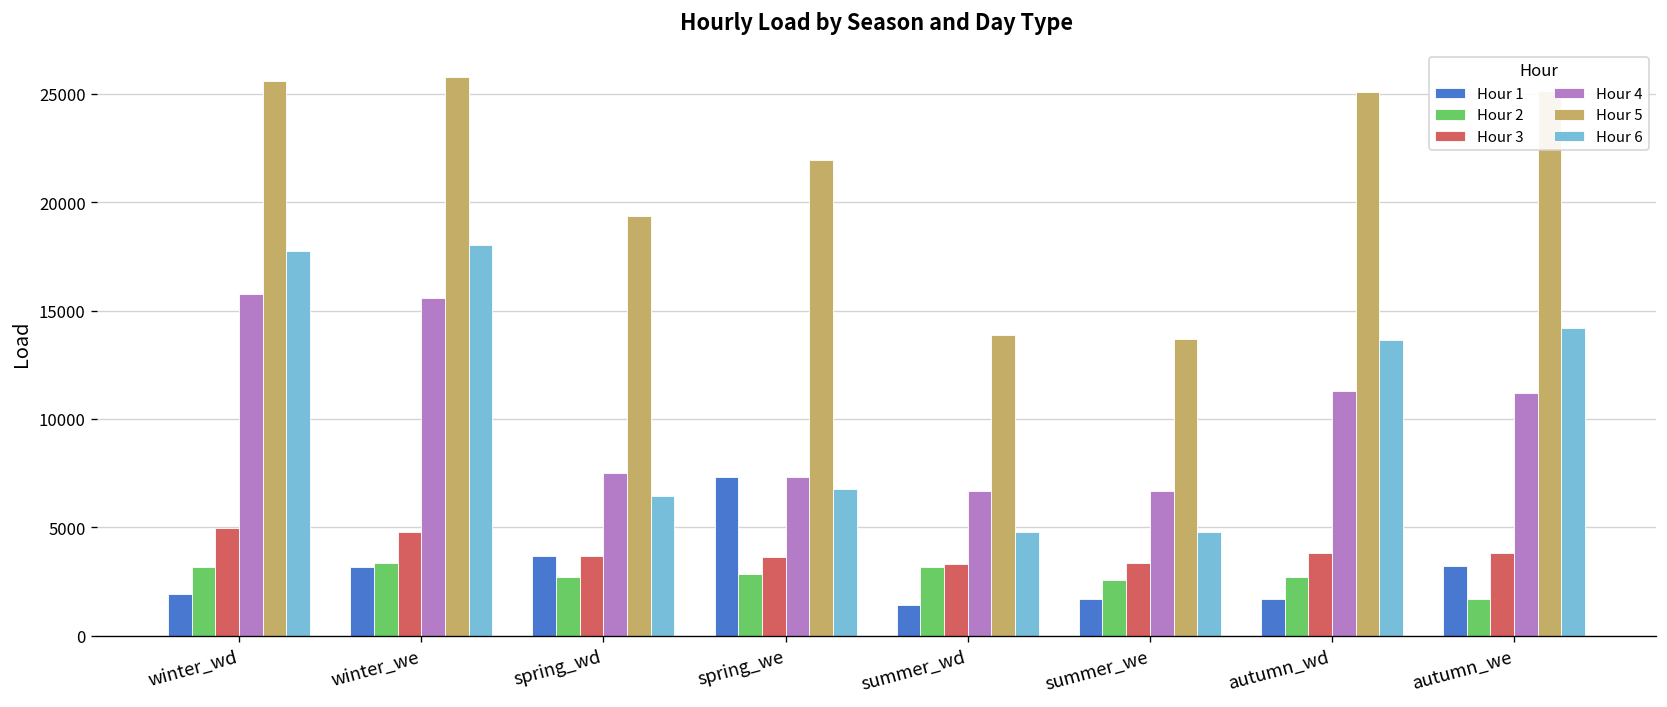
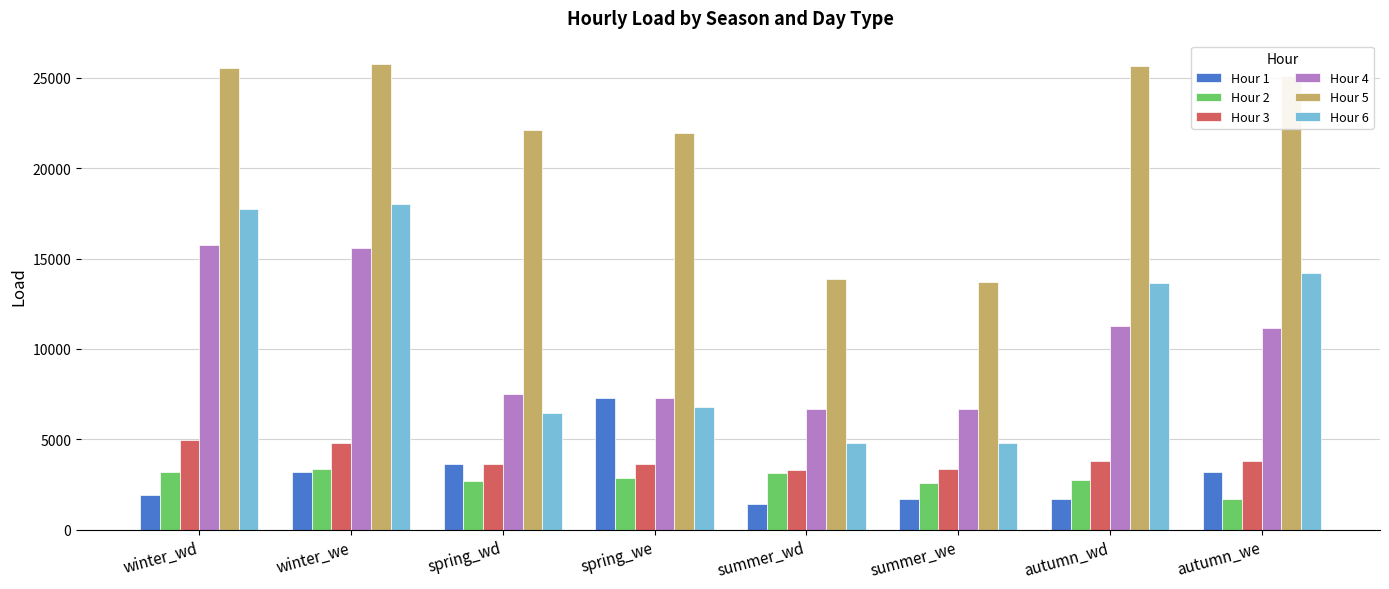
Hour 5, spring_wd: 19400 -> 22100
Hour 5, autumn_wd: 25100 -> 25600
